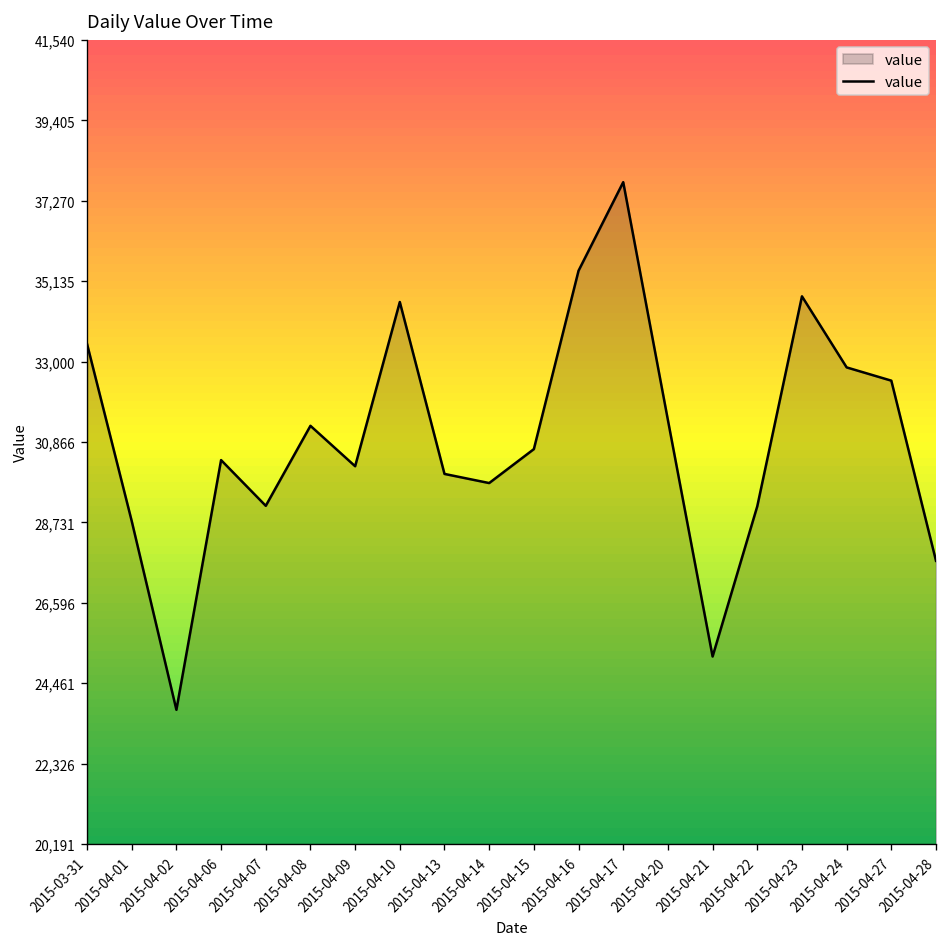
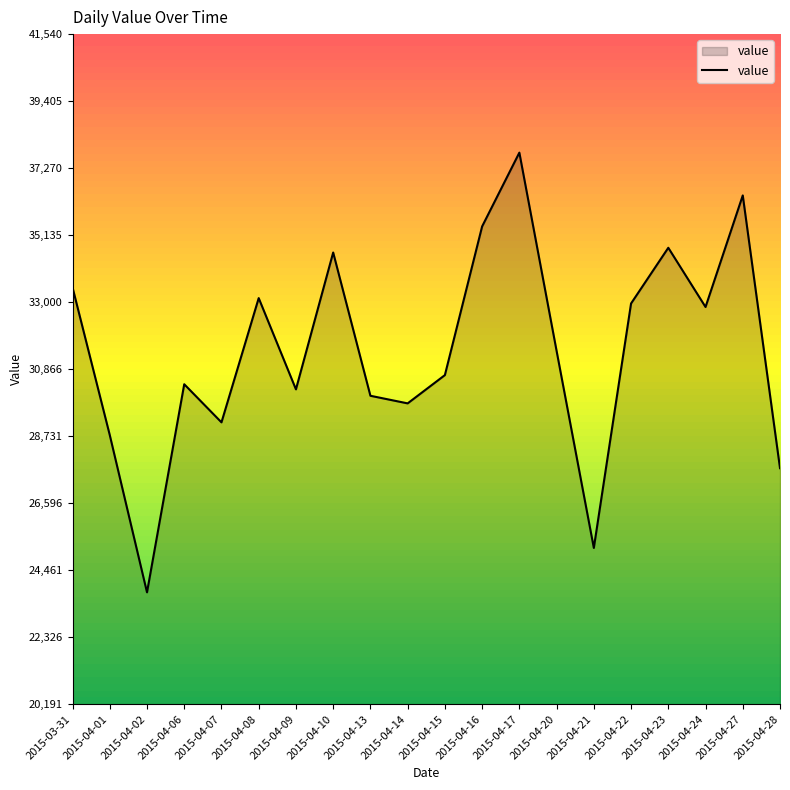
2015-04-08: 31,300 -> 33,100
2015-04-22: 29,200 -> 33,000
2015-04-27: 32,500 -> 36,400
